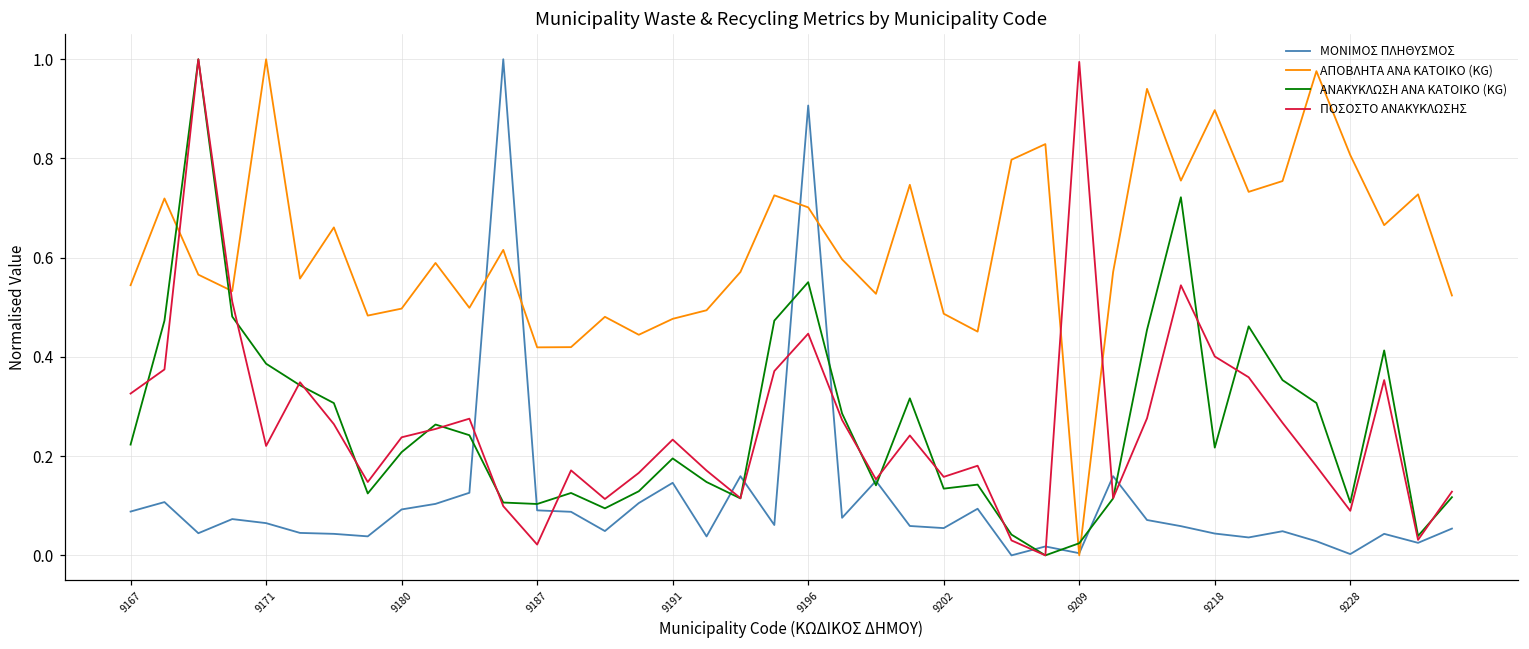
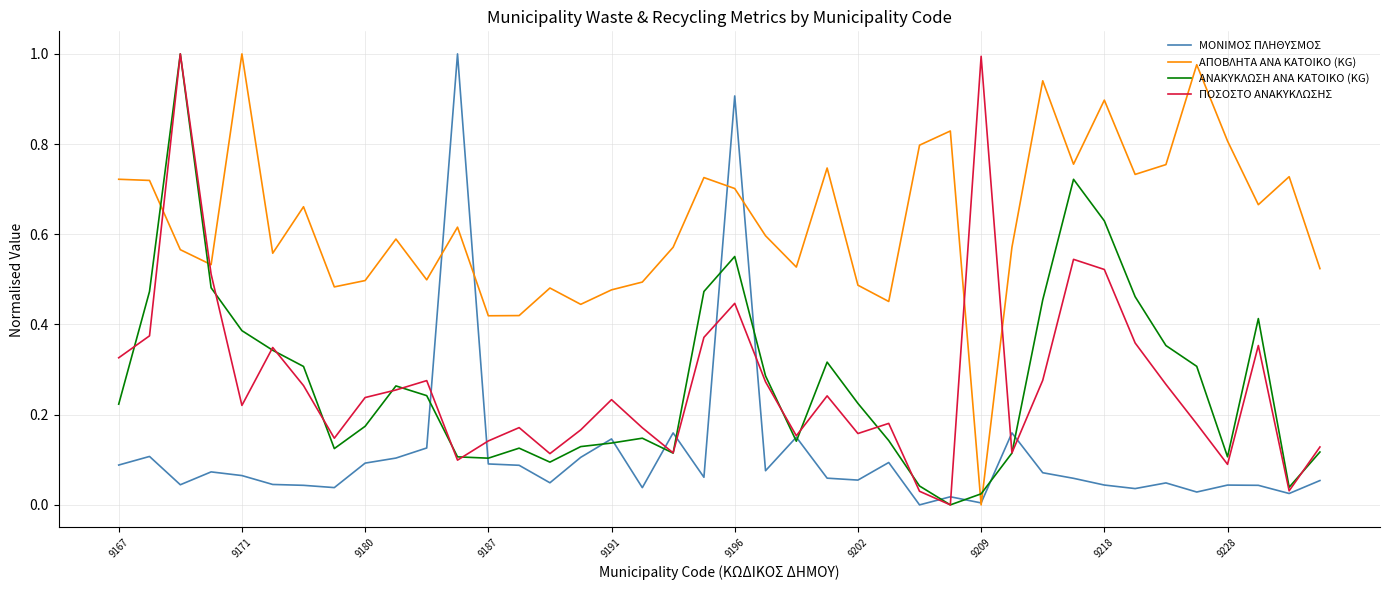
ΑΠΟΒΛΗΤΑ ΑΝΑ ΚΑΤΟΙΚΟ (KG), 9167: 0.54 -> 0.72
ΑΝΑΚΥΚΛΩΣΗ ΑΝΑ ΚΑΤΟΙΚΟ (KG), 9180: 0.21 -> 0.17
ΠΟΣΟΣΤΟ ΑΝΑΚΥΚΛΩΣΗΣ, 9187: 0.02 -> 0.14
ΑΝΑΚΥΚΛΩΣΗ ΑΝΑ ΚΑΤΟΙΚΟ (KG), 9191: 0.20 -> 0.14
ΑΝΑΚΥΚΛΩΣΗ ΑΝΑ ΚΑΤΟΙΚΟ (KG), 9202: 0.13 -> 0.23
ΑΝΑΚΥΚΛΩΣΗ ΑΝΑ ΚΑΤΟΙΚΟ (KG), 9218: 0.22 -> 0.63
ΠΟΣΟΣΤΟ ΑΝΑΚΥΚΛΩΣΗΣ, 9218: 0.40 -> 0.52
ΜΟΝΙΜΟΣ ΠΛΗΘΥΣΜΟΣ, 9228: 0.00 -> 0.04
